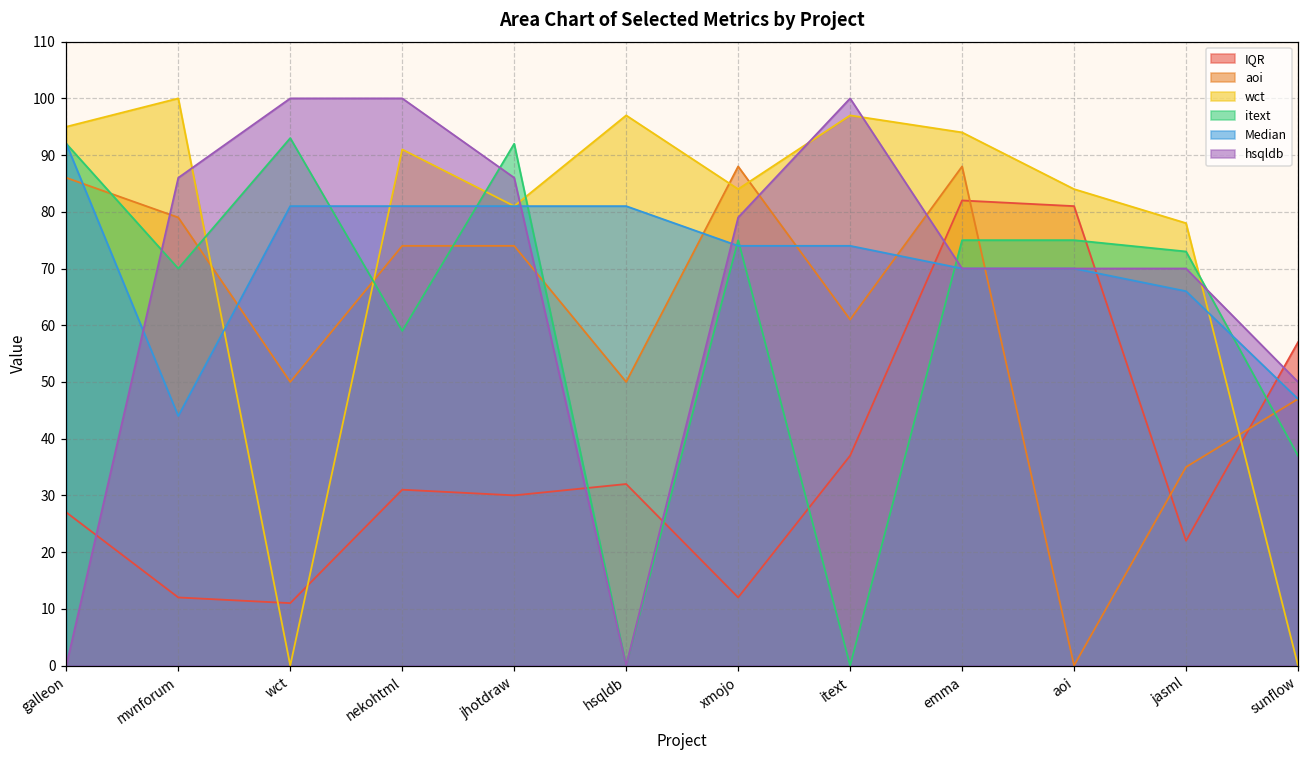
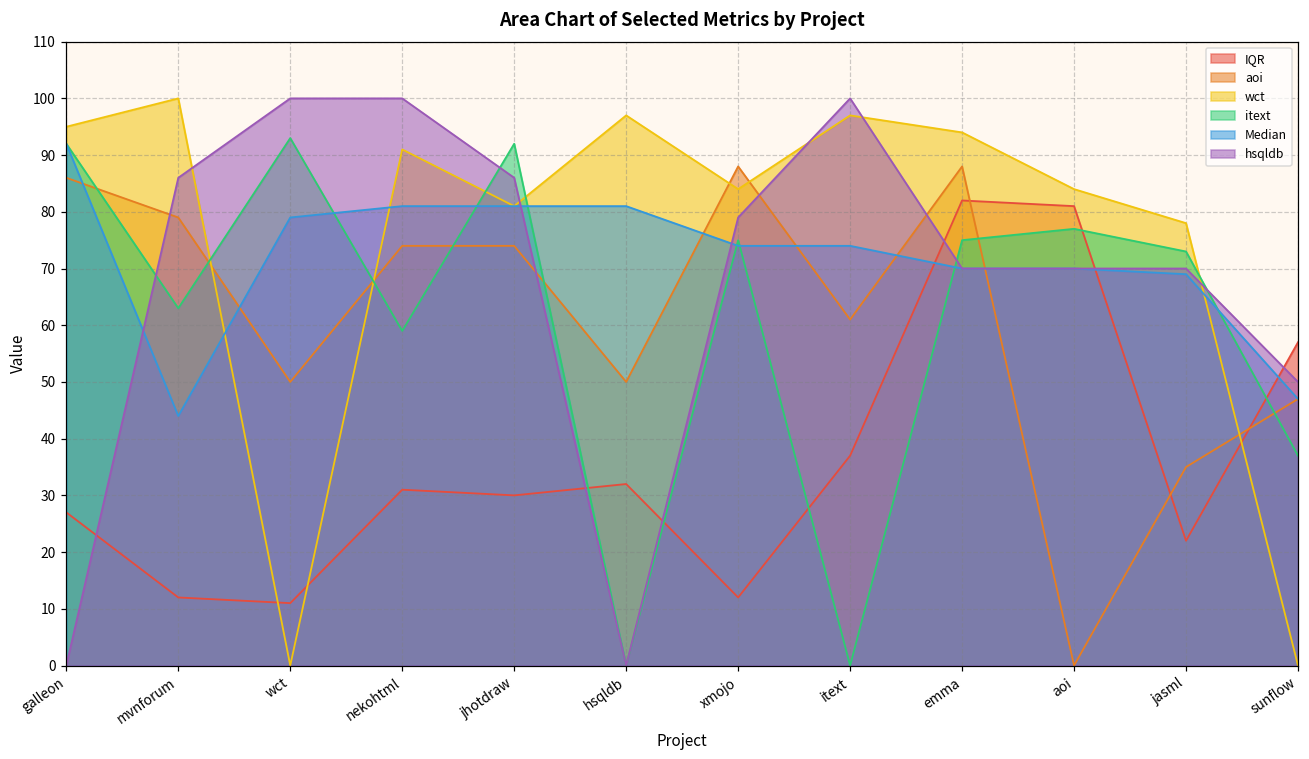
itext, mvnforum: 70 -> 63
Median, wct: 81 -> 79
itext, aoi: 75 -> 77
Median, jasml: 66 -> 69
